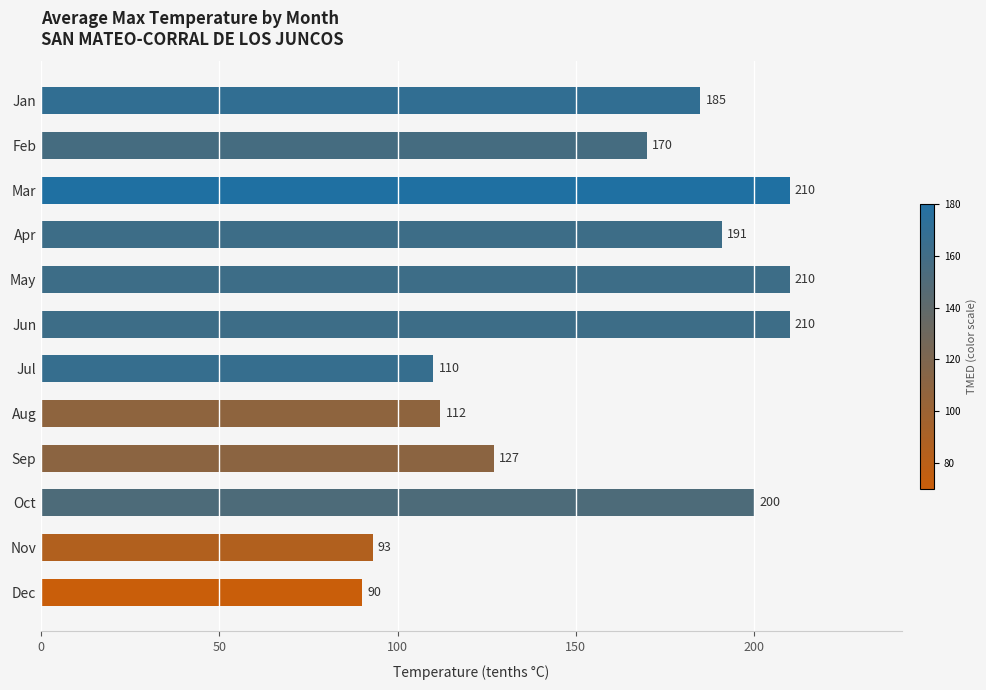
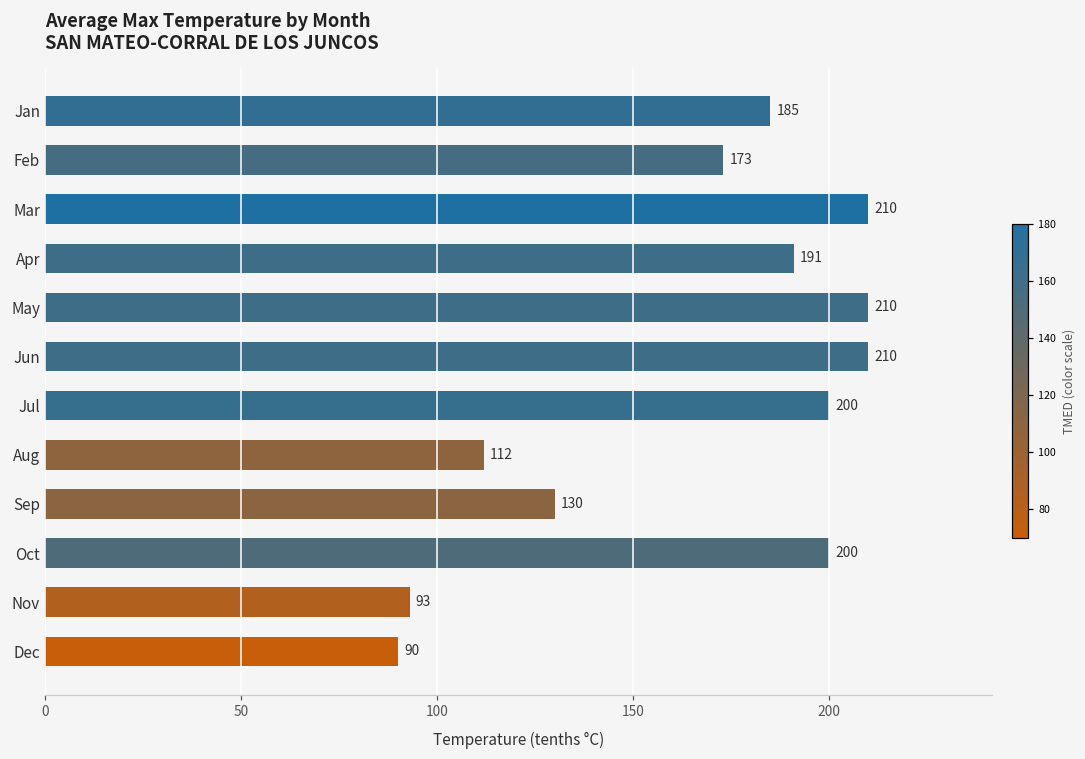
Feb: 170 -> 173
Jul: 110 -> 200
Sep: 127 -> 130
